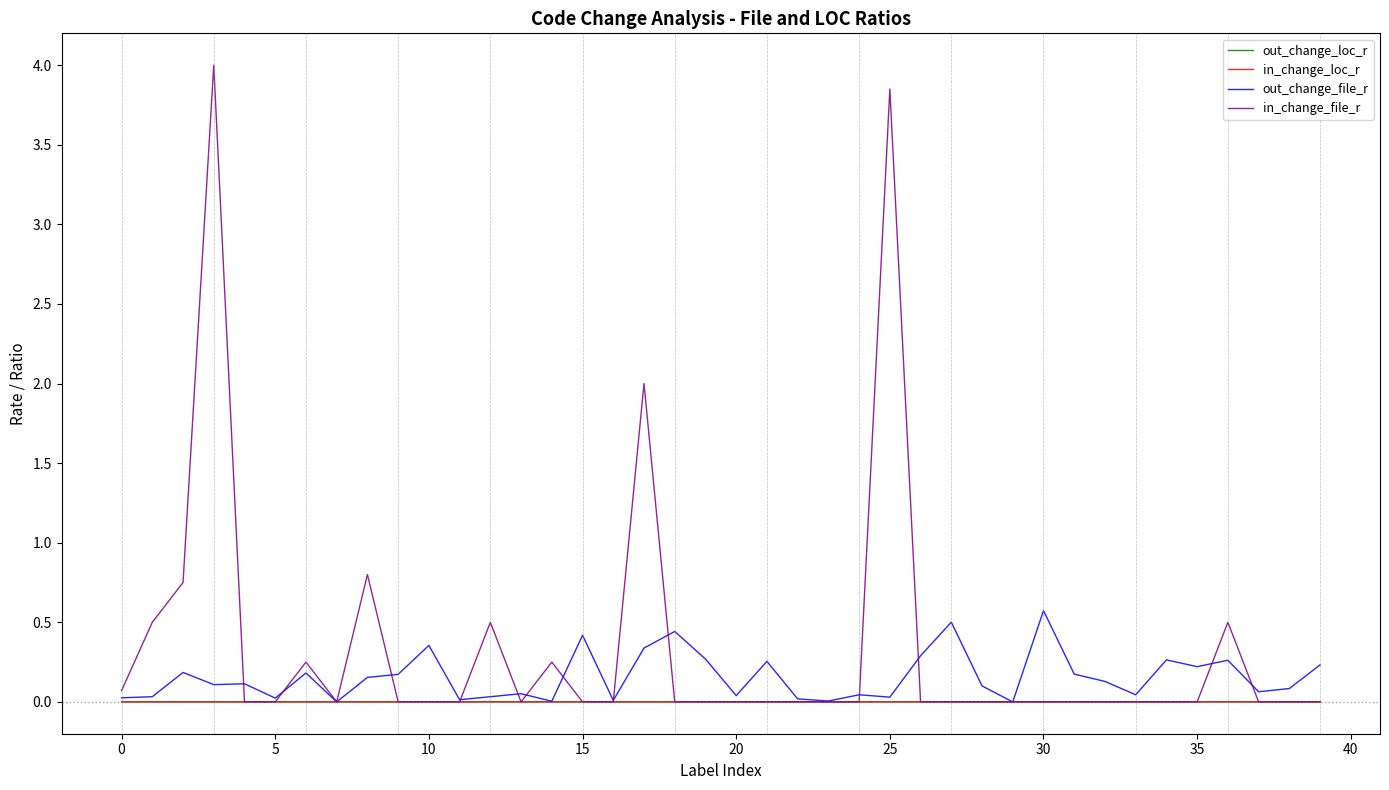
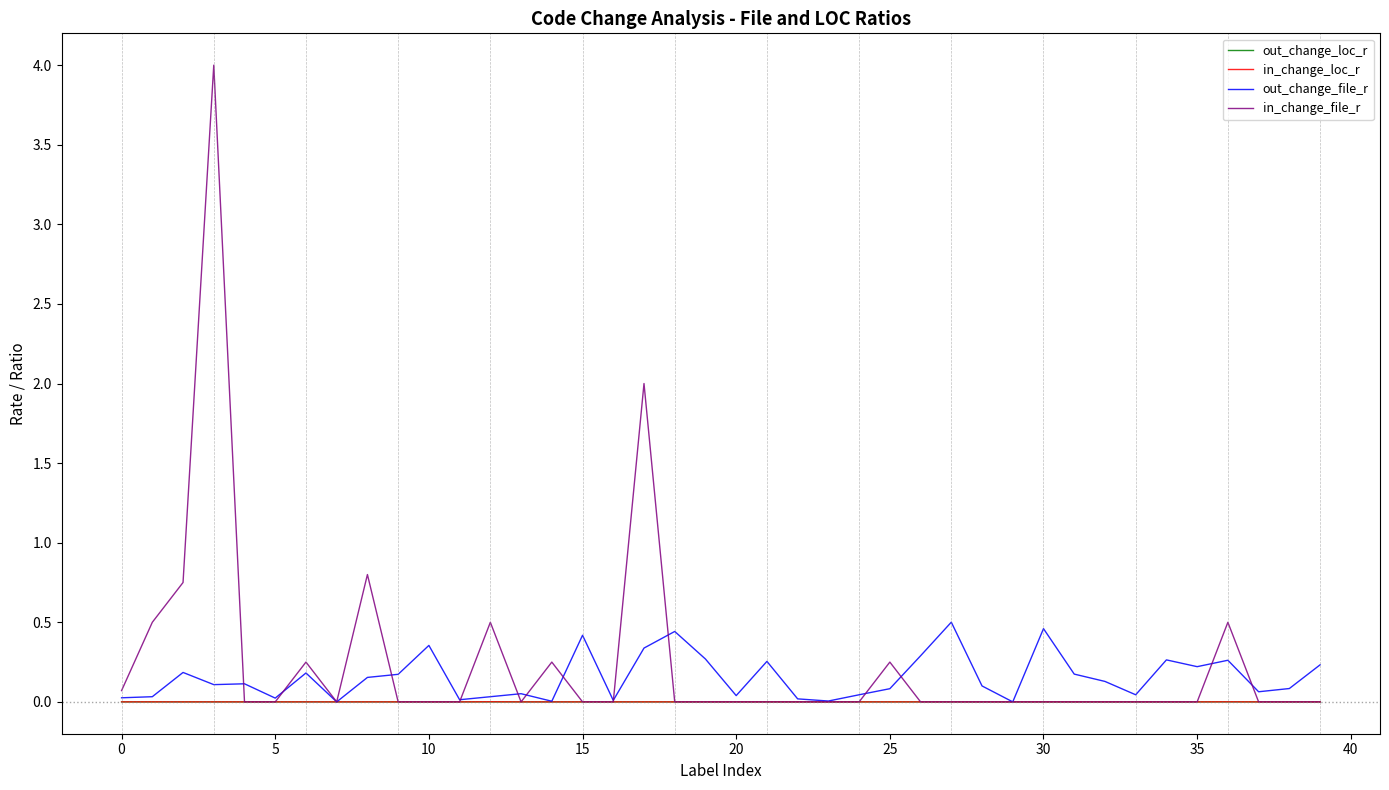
out_change_file_r, 25: 0.03 -> 0.08
in_change_file_r, 25: 3.85 -> 0.25
out_change_file_r, 30: 0.57 -> 0.46
